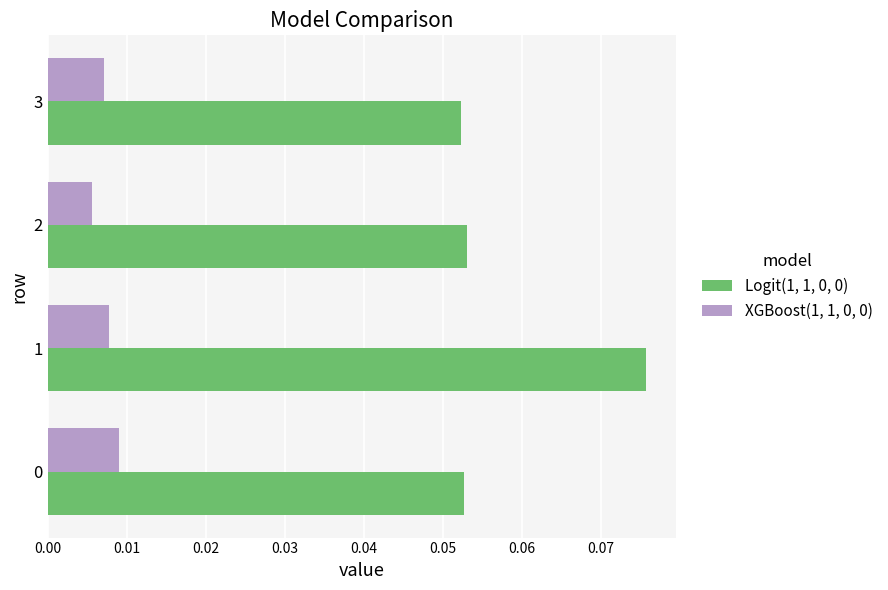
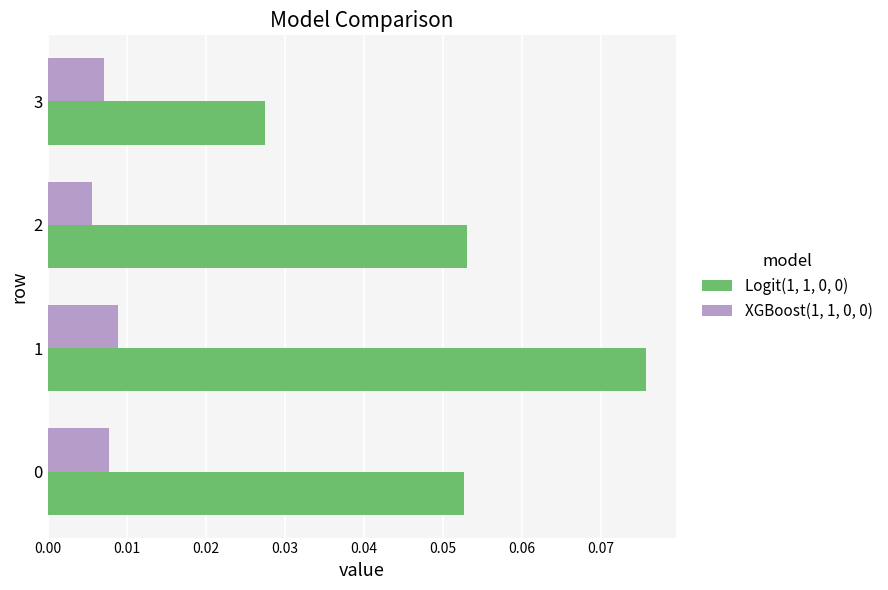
Logit(1, 1, 0, 0), 3: 0.052 -> 0.027
XGBoost(1, 1, 0, 0), 1: 0.008 -> 0.009
XGBoost(1, 1, 0, 0), 0: 0.009 -> 0.008
